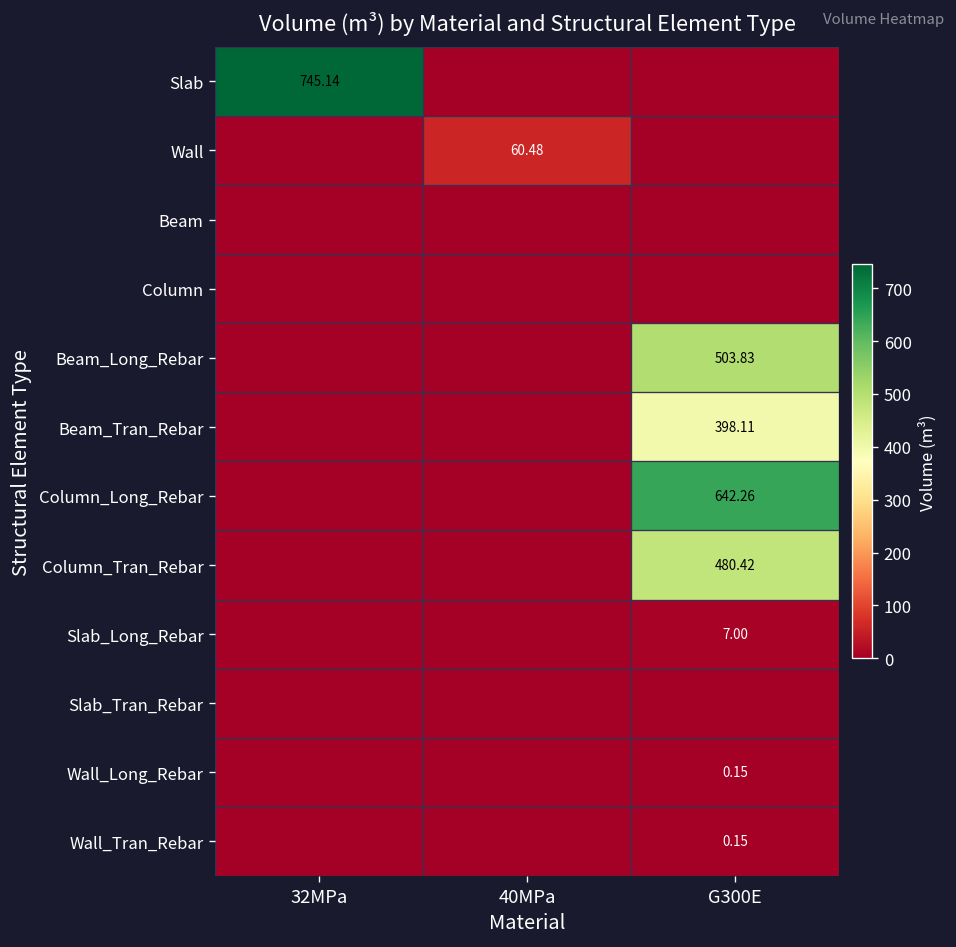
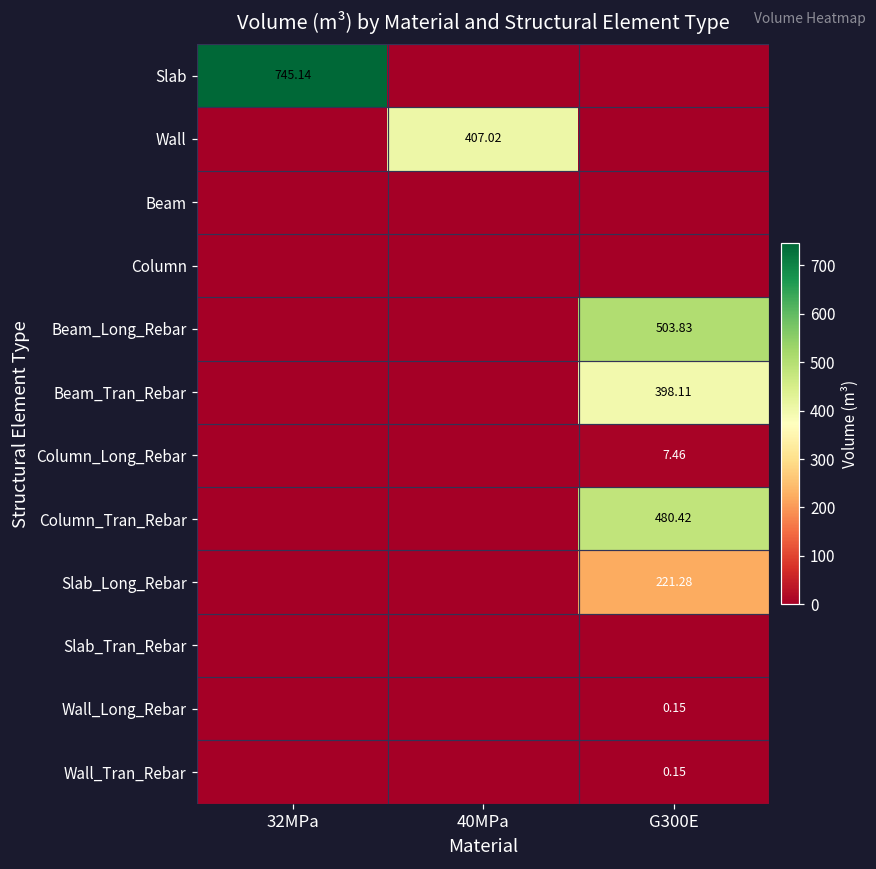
Wall, 40MPa: 60.48 -> 407.02
Column_Long_Rebar, G300E: 642.26 -> 7.46
Slab_Long_Rebar, G300E: 7.00 -> 221.28
